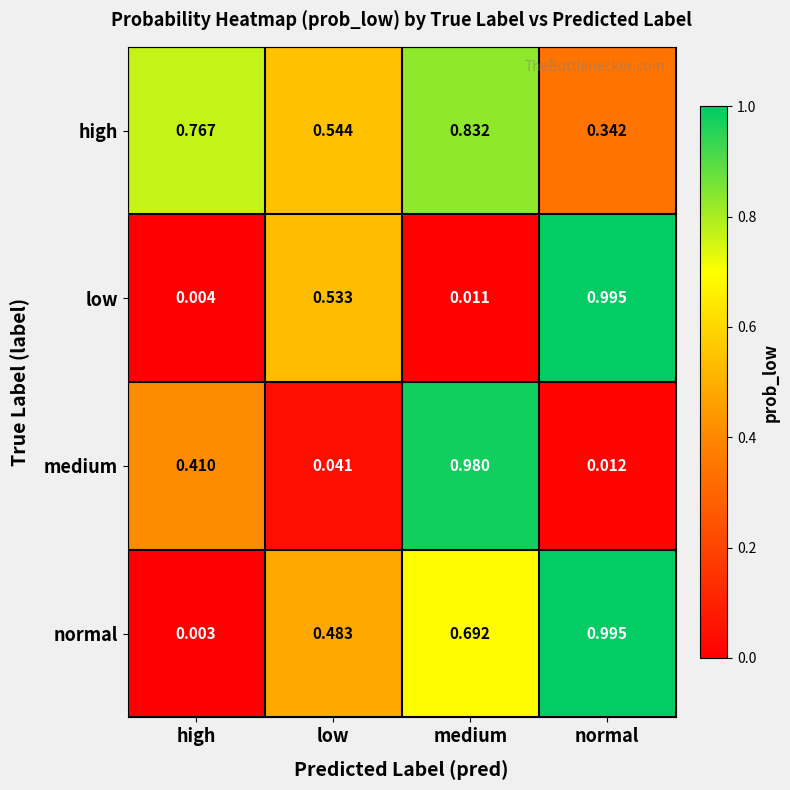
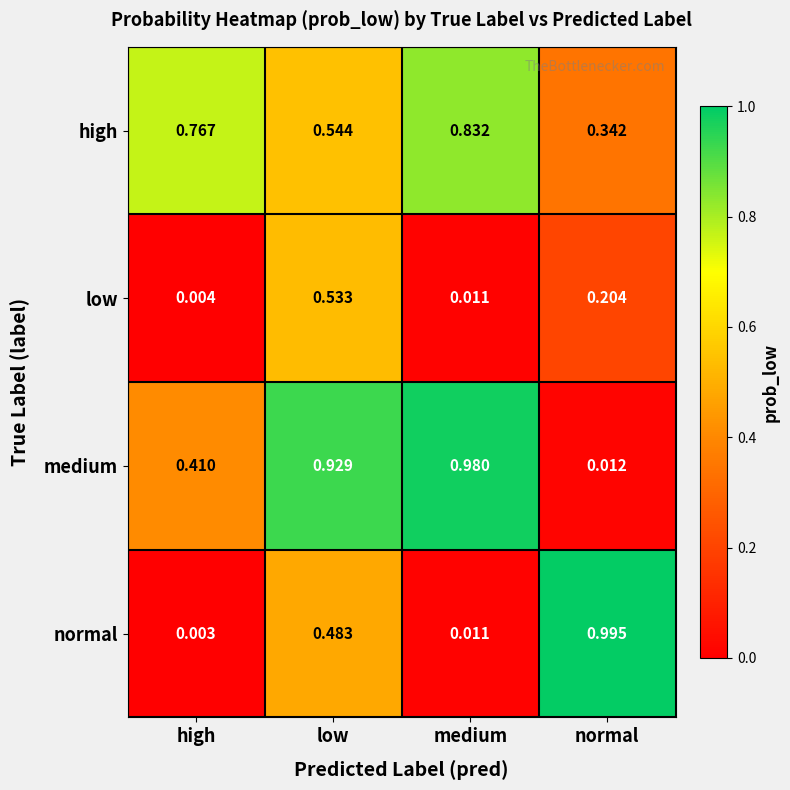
low, normal: 0.995 -> 0.204
medium, low: 0.041 -> 0.929
normal, medium: 0.692 -> 0.011
